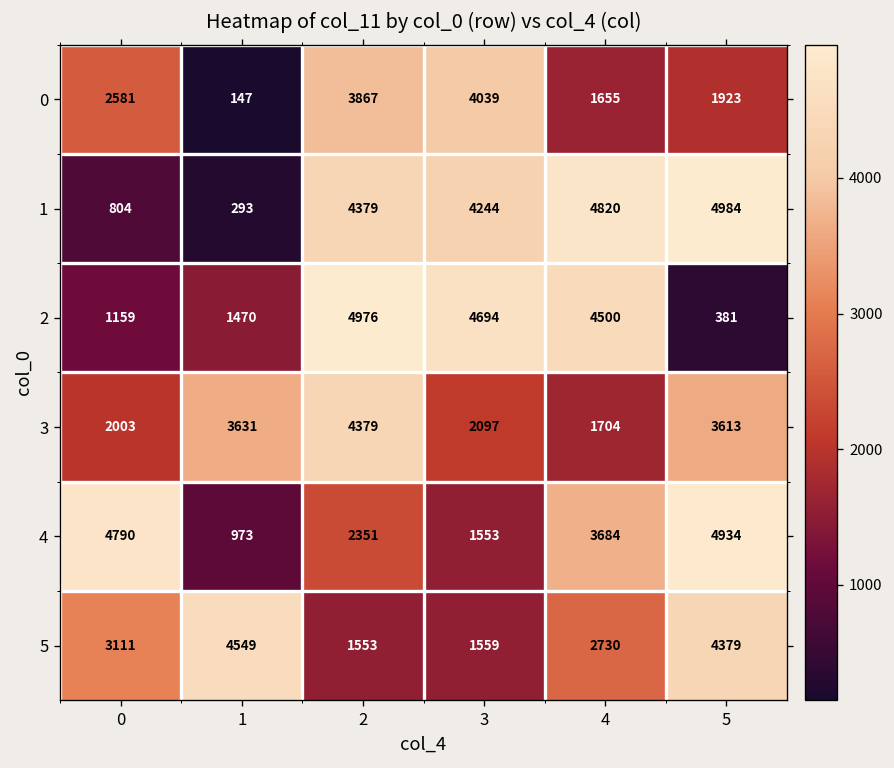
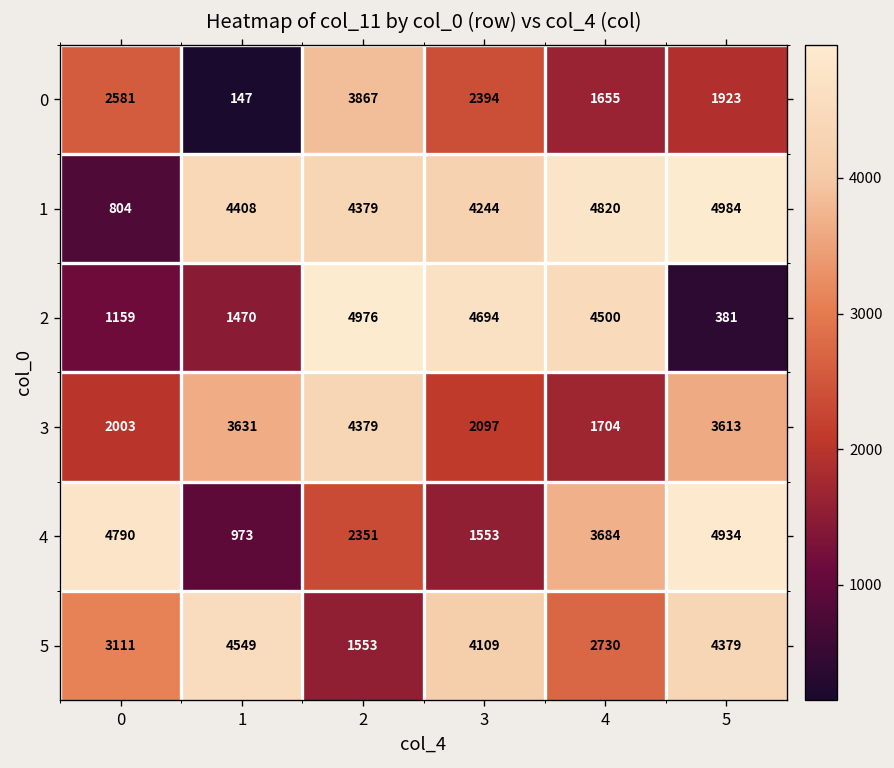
0, 3: 4039 -> 2394
1, 1: 293 -> 4408
5, 3: 1559 -> 4109
